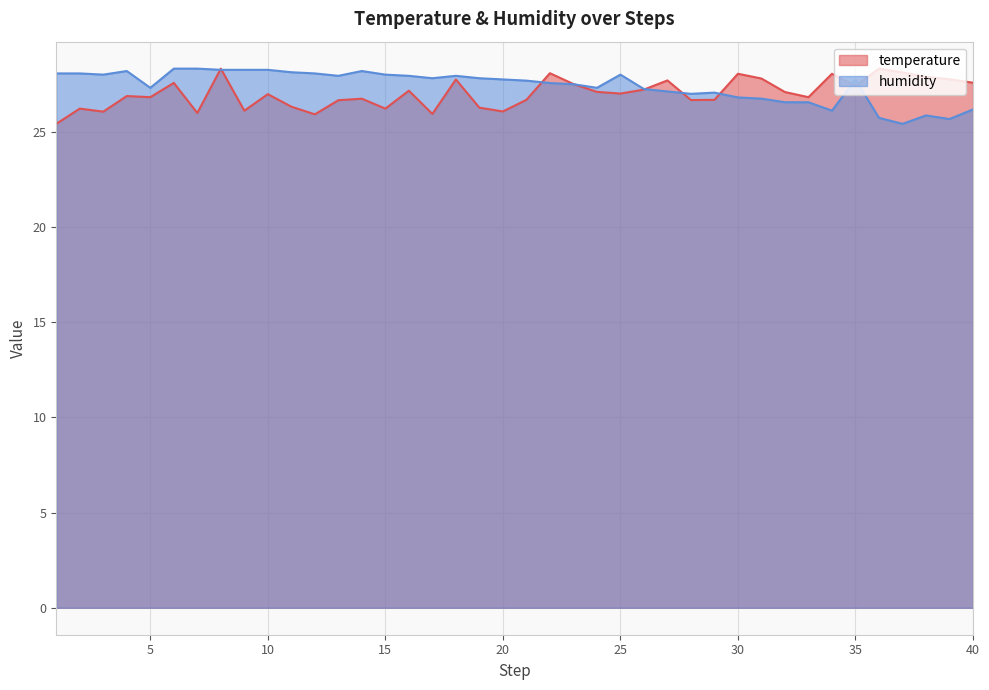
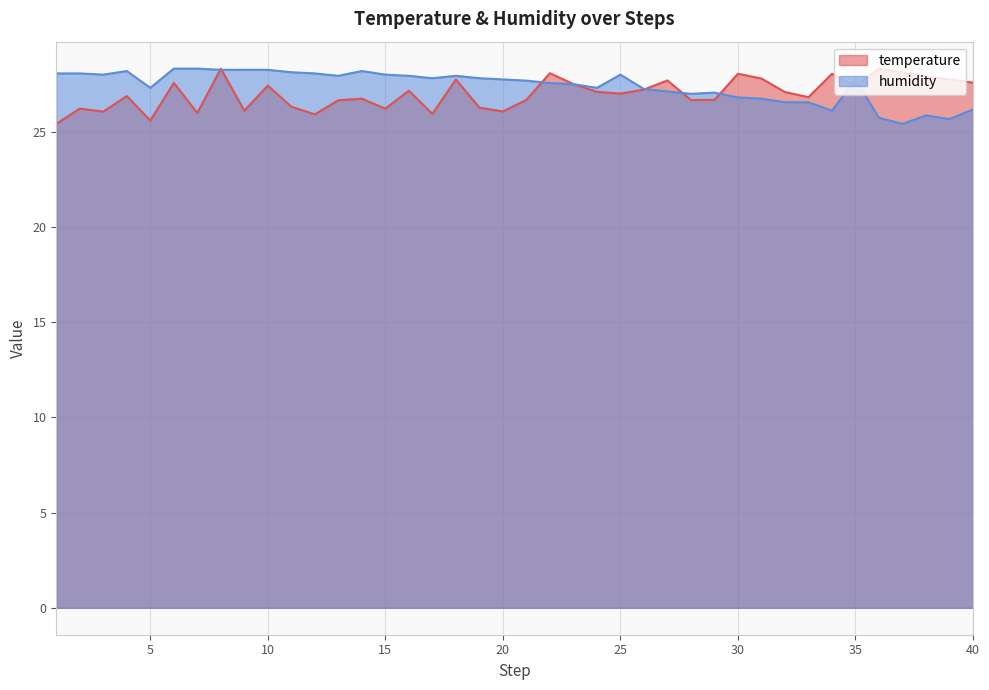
temperature, 5: 26.8 -> 25.6
temperature, 10: 27.0 -> 27.4
